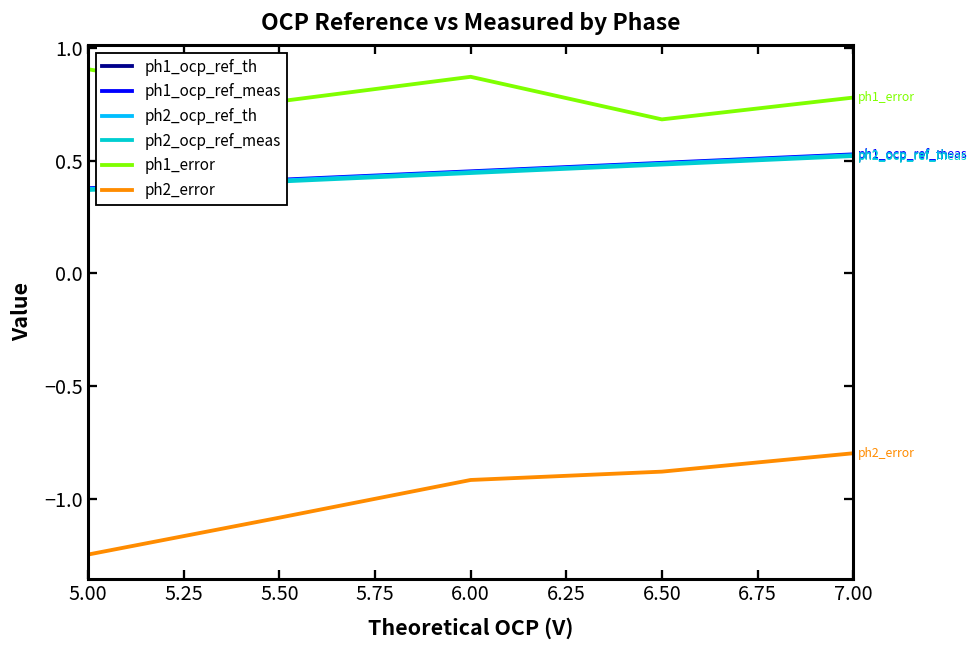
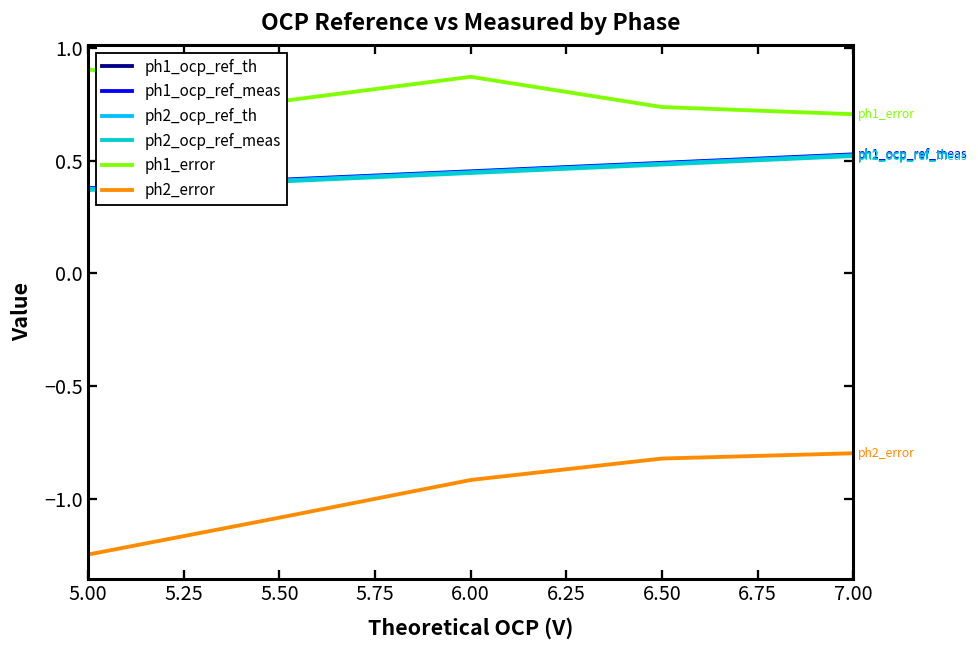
ph1_error, 6.50: 0.68 -> 0.74
ph2_error, 6.50: -0.88 -> -0.82
ph1_error, 7.00: 0.78 -> 0.71
